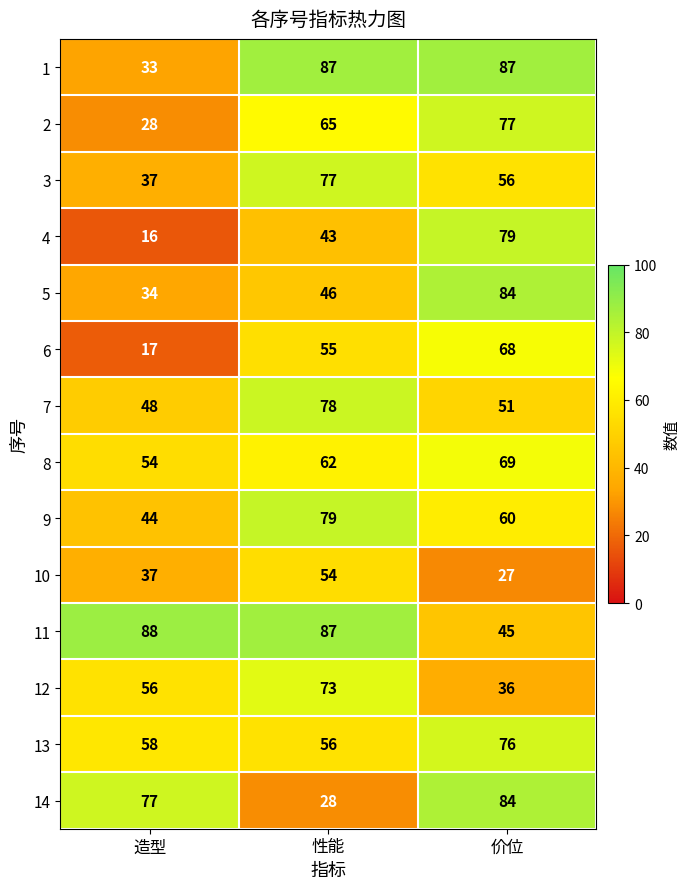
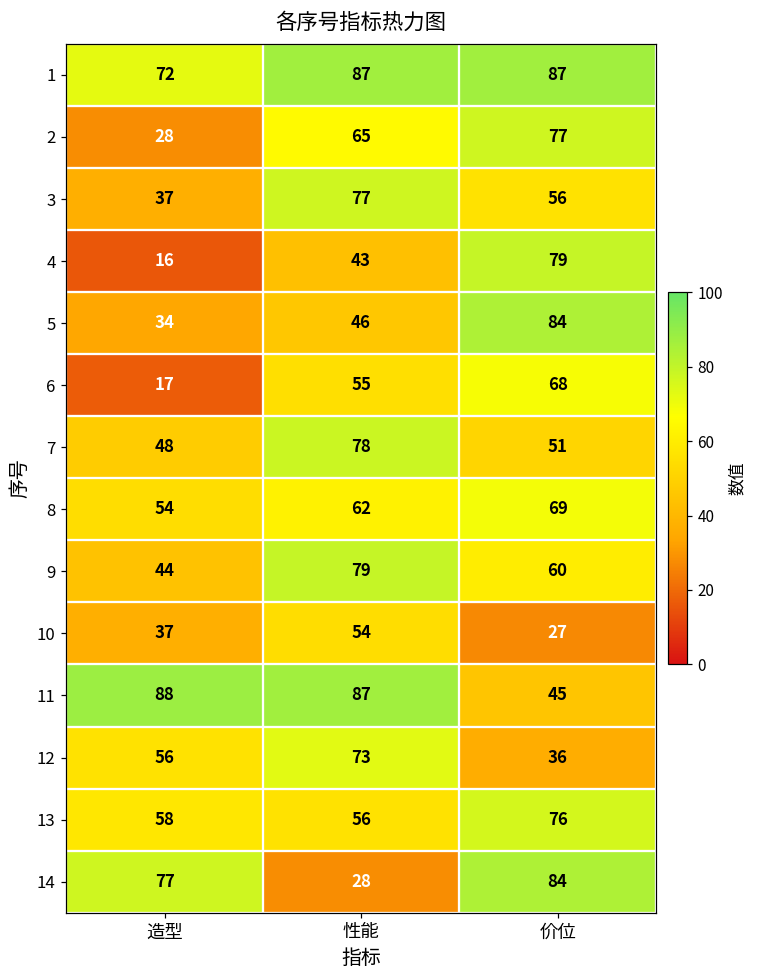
1, 造型: 33 -> 72
